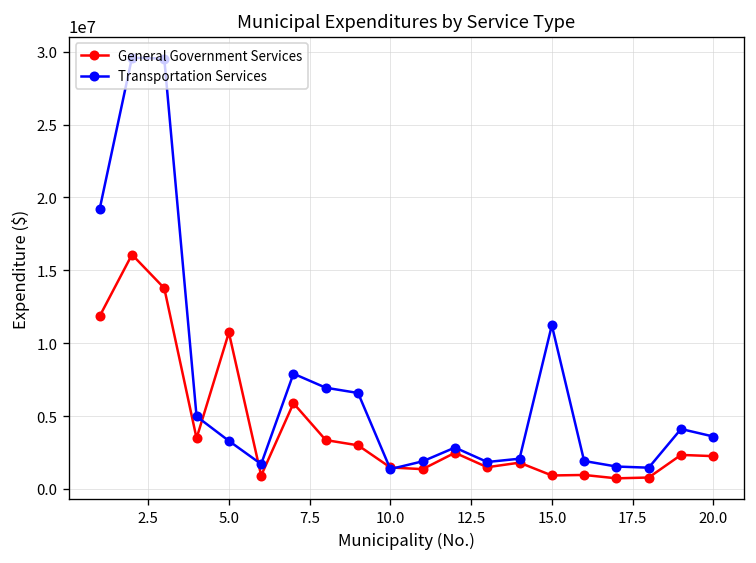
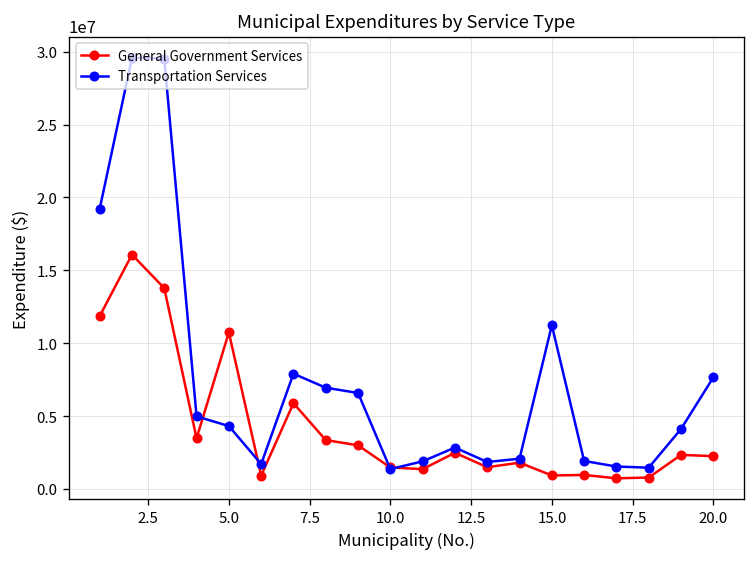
Transportation Services, 5.0: 3300000 -> 4300000
Transportation Services, 20.0: 3600000 -> 7700000
